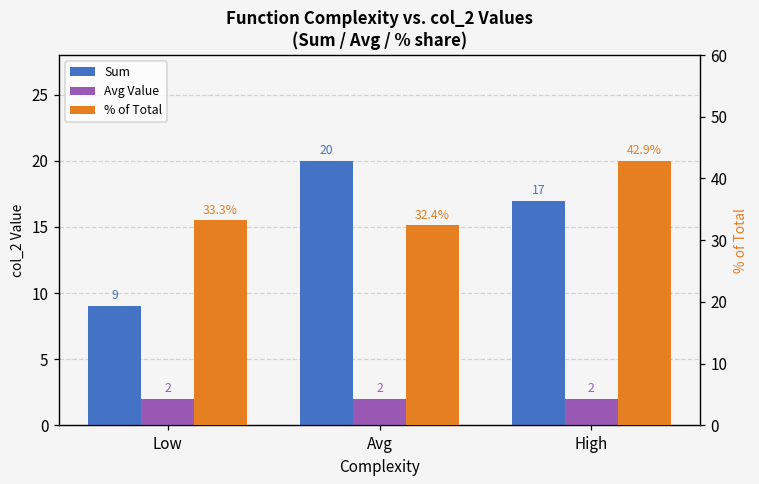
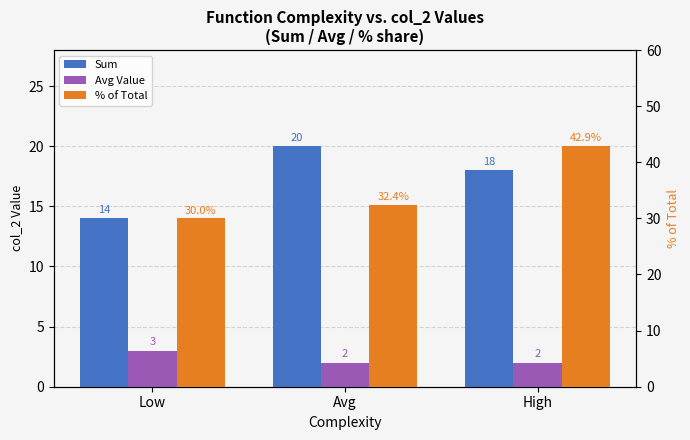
Sum, Low: 9 -> 14
Avg Value, Low: 2 -> 3
Sum, High: 17 -> 18
% of Total, Low: 33.3% -> 30.0%
